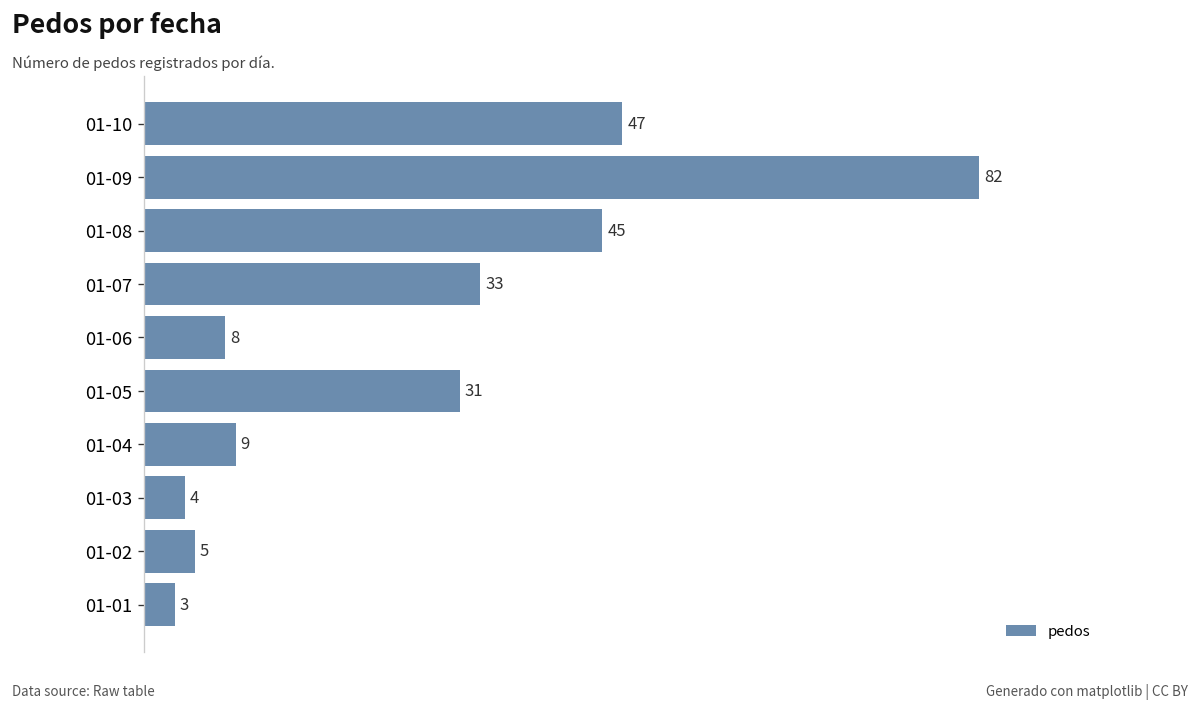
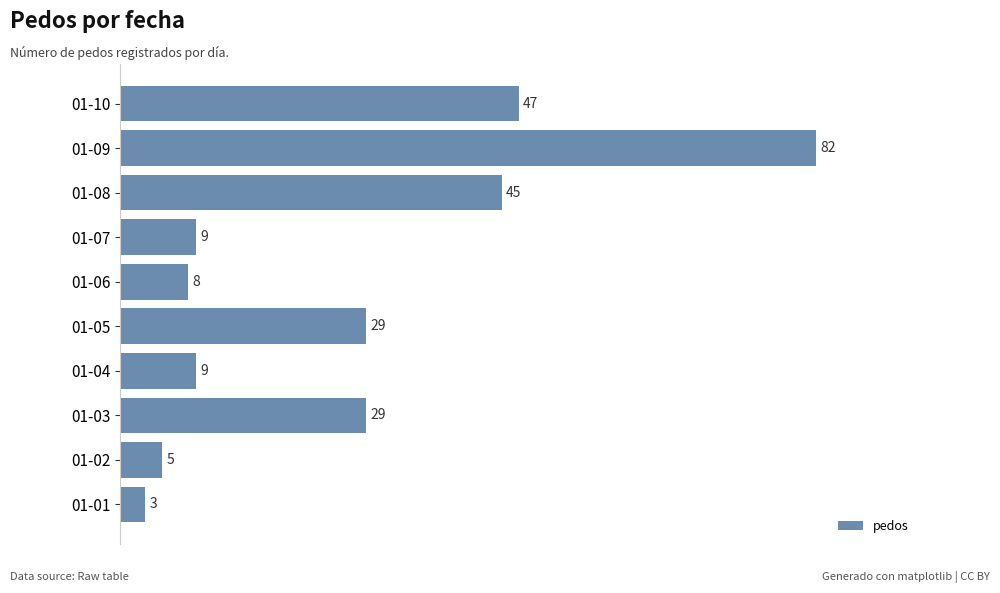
01-07: 33 -> 9
01-05: 31 -> 29
01-03: 4 -> 29
